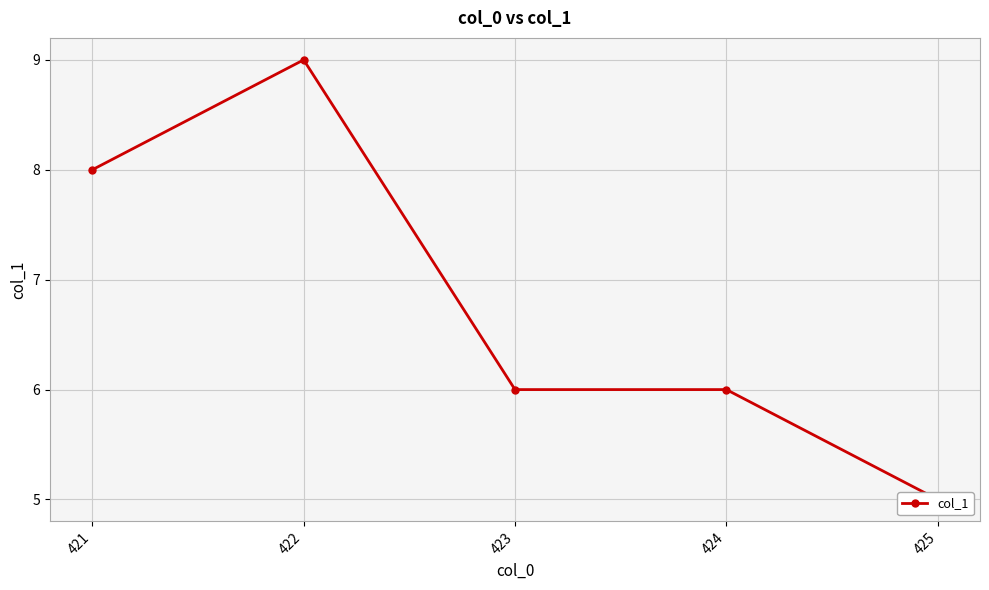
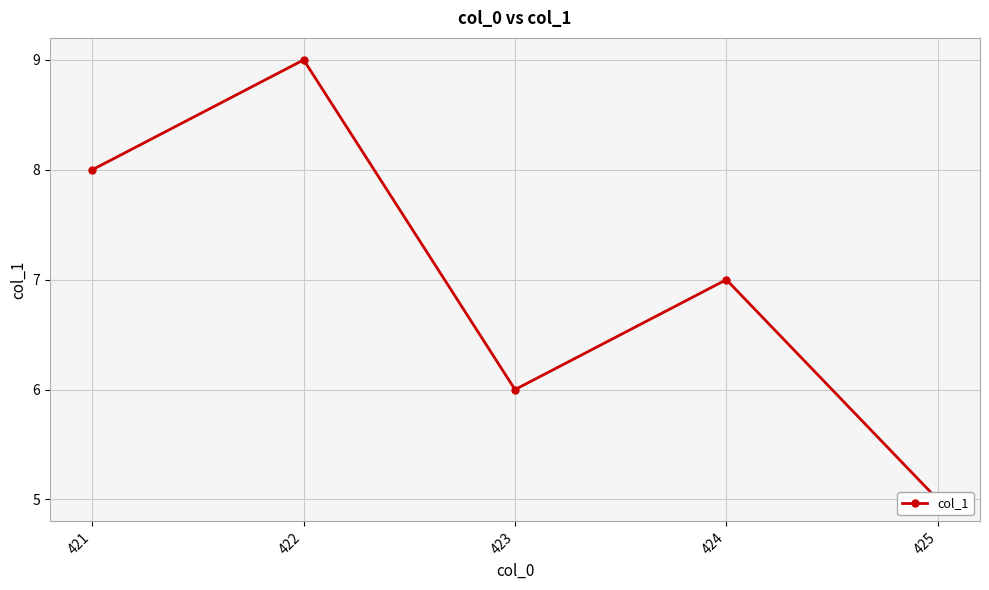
424: 6 -> 7
